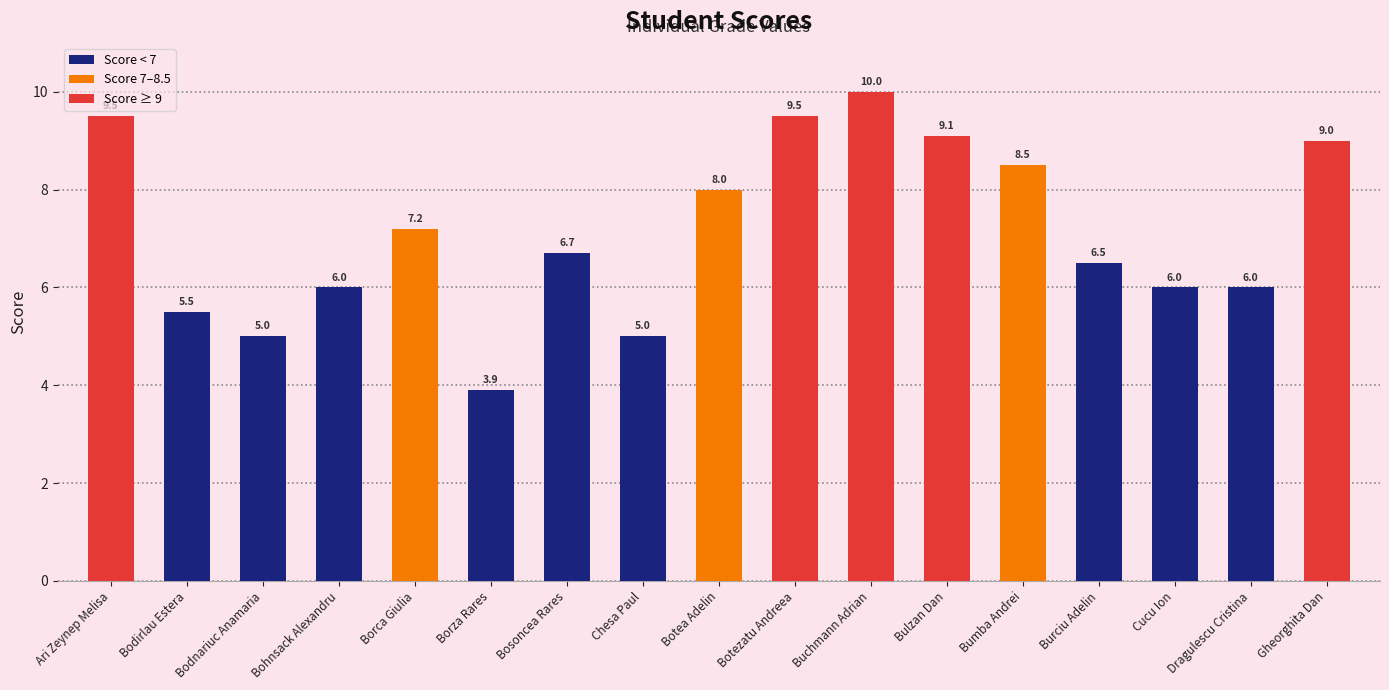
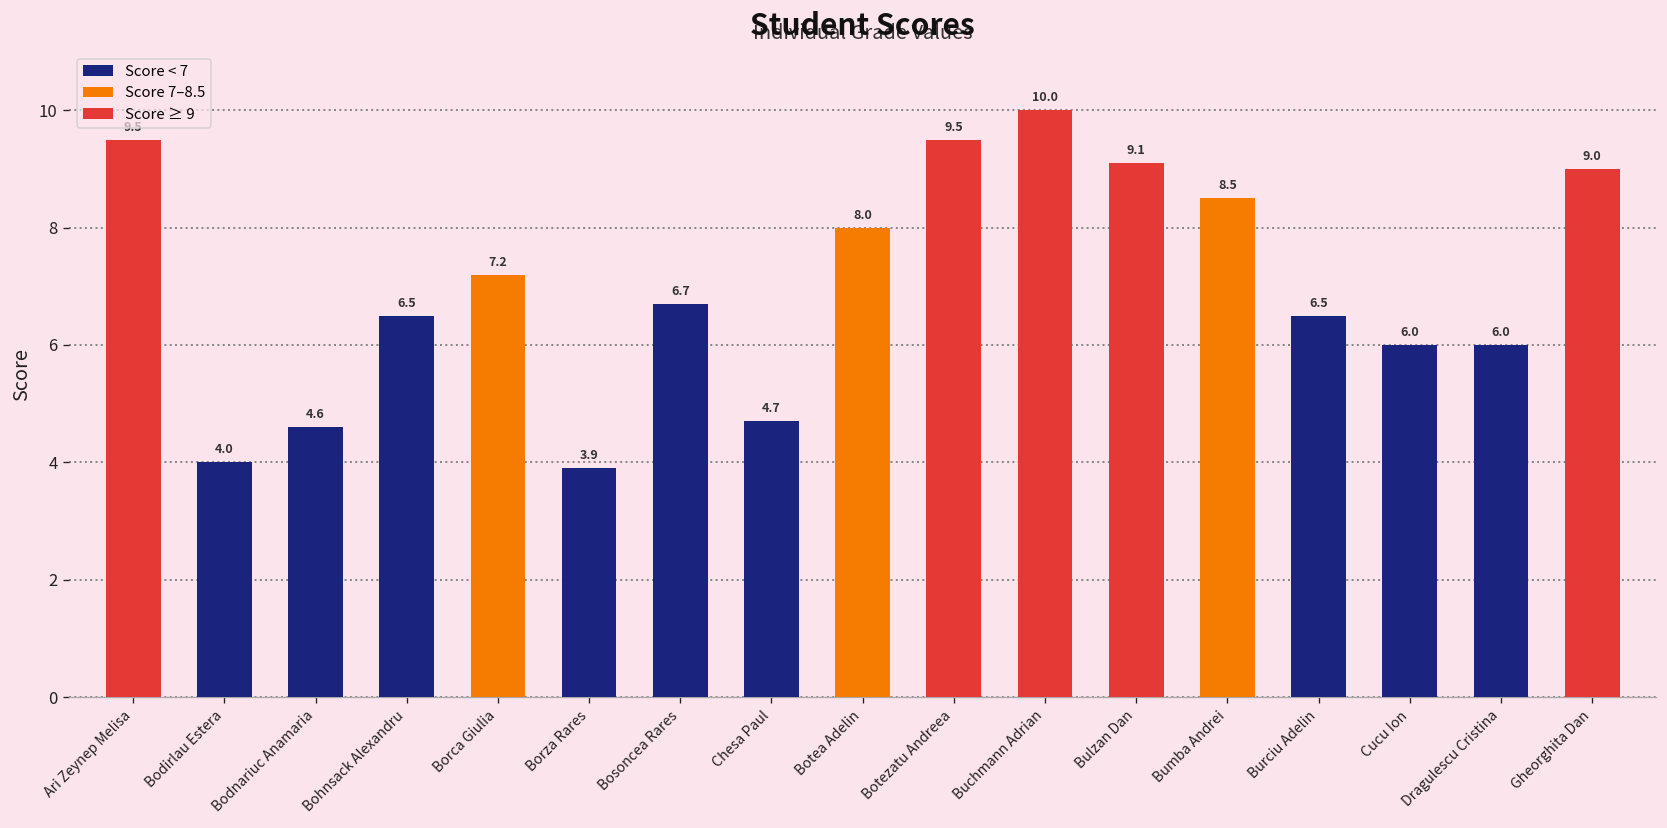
Bodirlau Estera: 5.5 -> 4.0
Bodnariuc Anamaria: 5.0 -> 4.6
Bohnsack Alexandru: 6.0 -> 6.5
Chesa Paul: 5.0 -> 4.7
